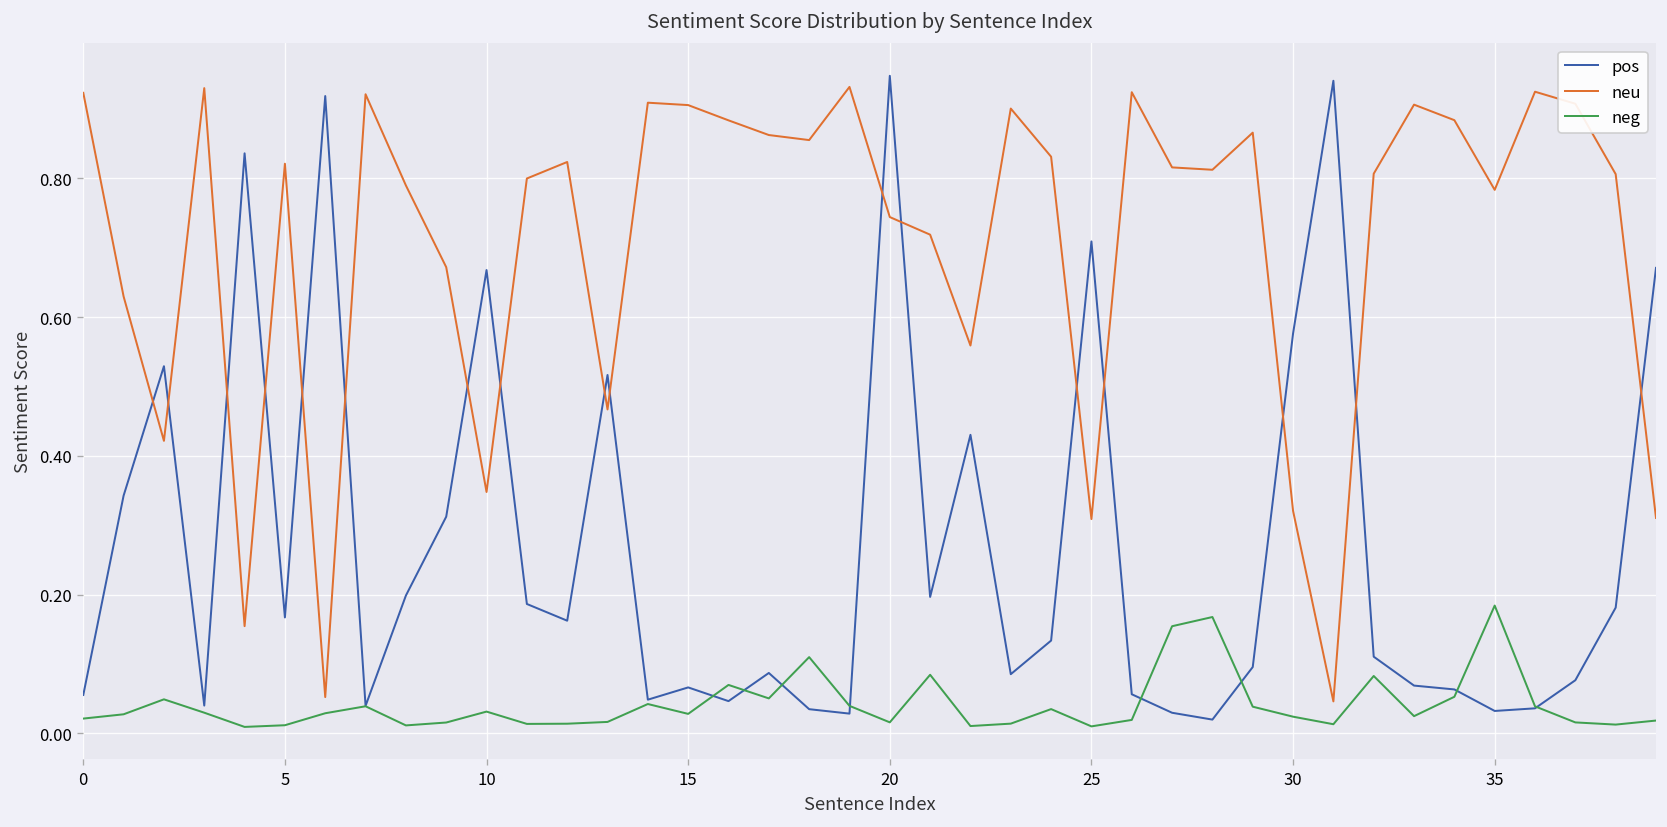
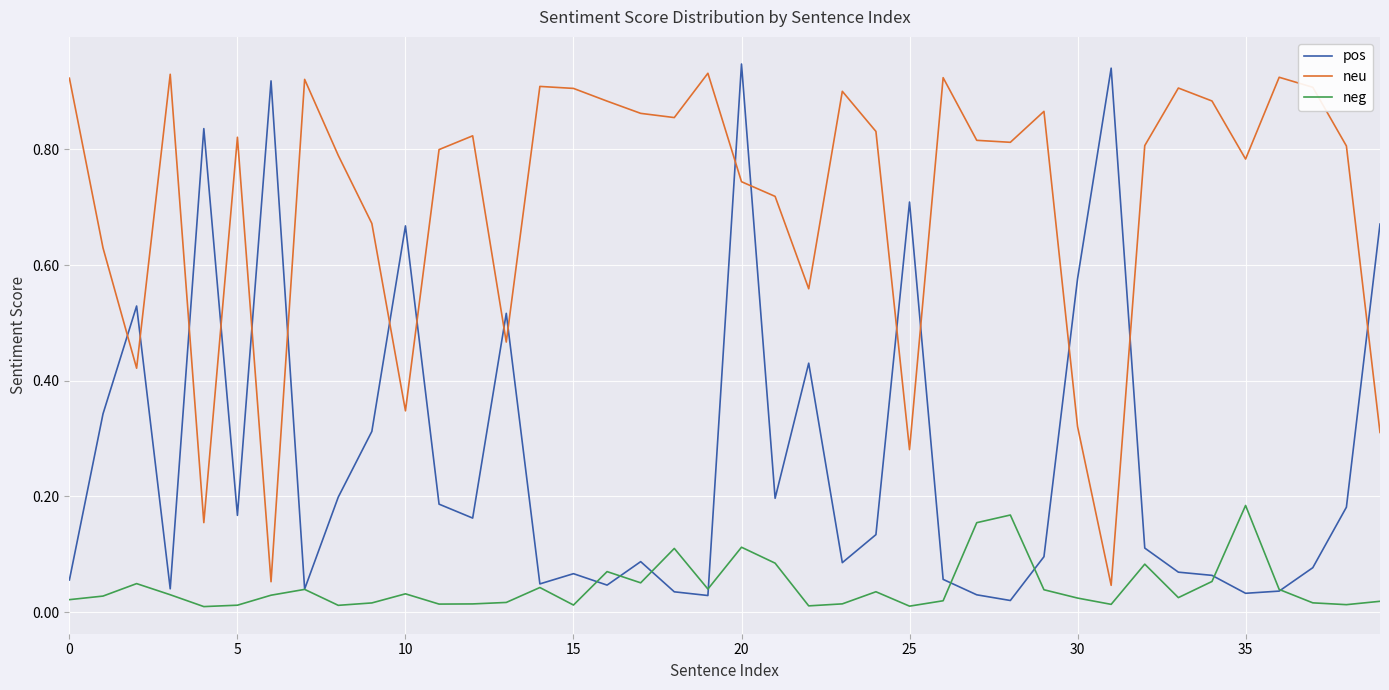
neg, 15: 0.03 -> 0.01
neg, 20: 0.02 -> 0.11
neu, 25: 0.31 -> 0.28
